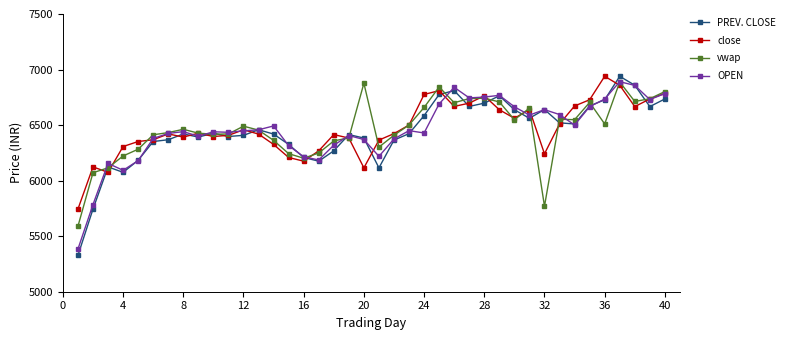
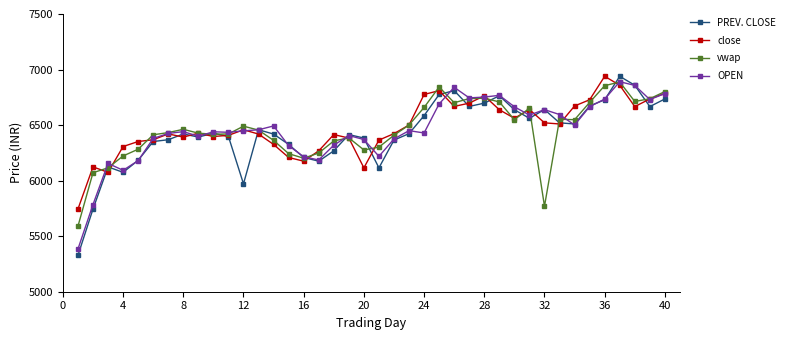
PREV. CLOSE, 12: 6410 -> 5970
vwap, 20: 6880 -> 6280
close, 32: 6240 -> 6520
vwap, 36: 6510 -> 6850
